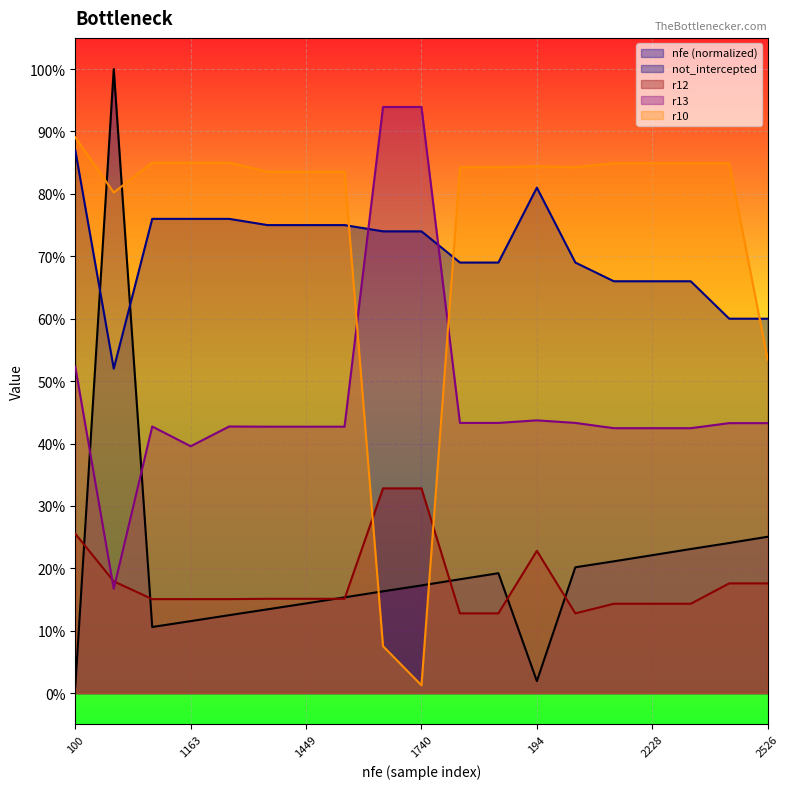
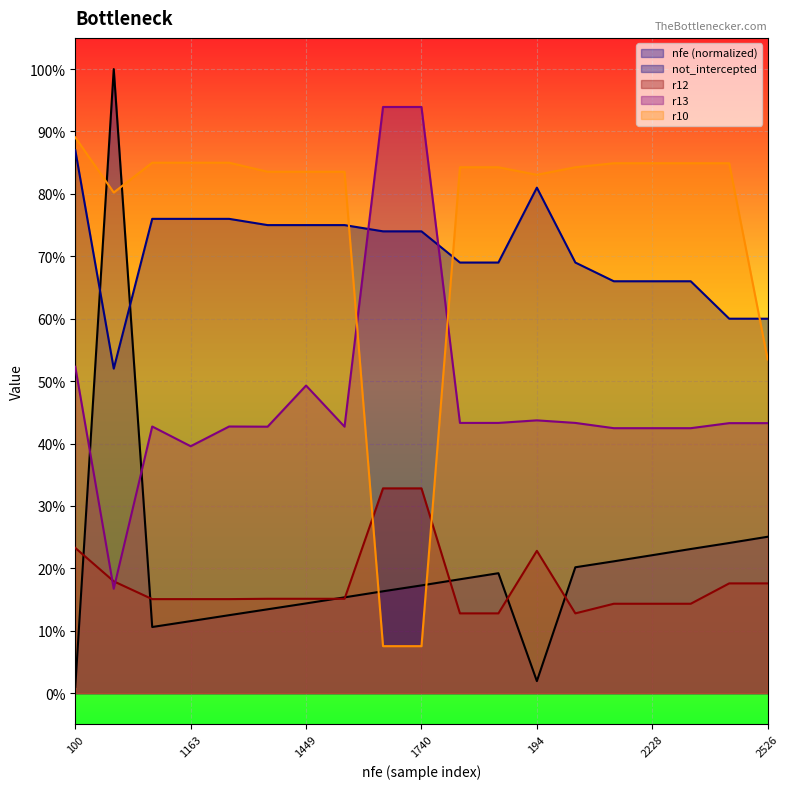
r12, 100: 26% -> 23%
r13, 1449: 43% -> 49%
r10, 1740: 1% -> 8%
r10, 194: 84% -> 83%
